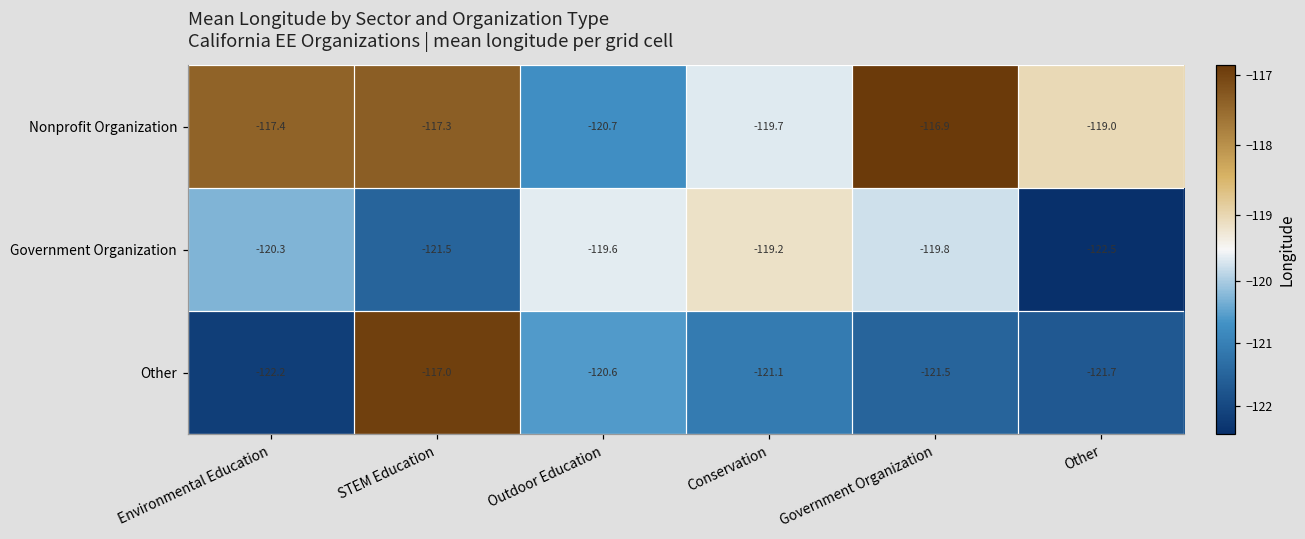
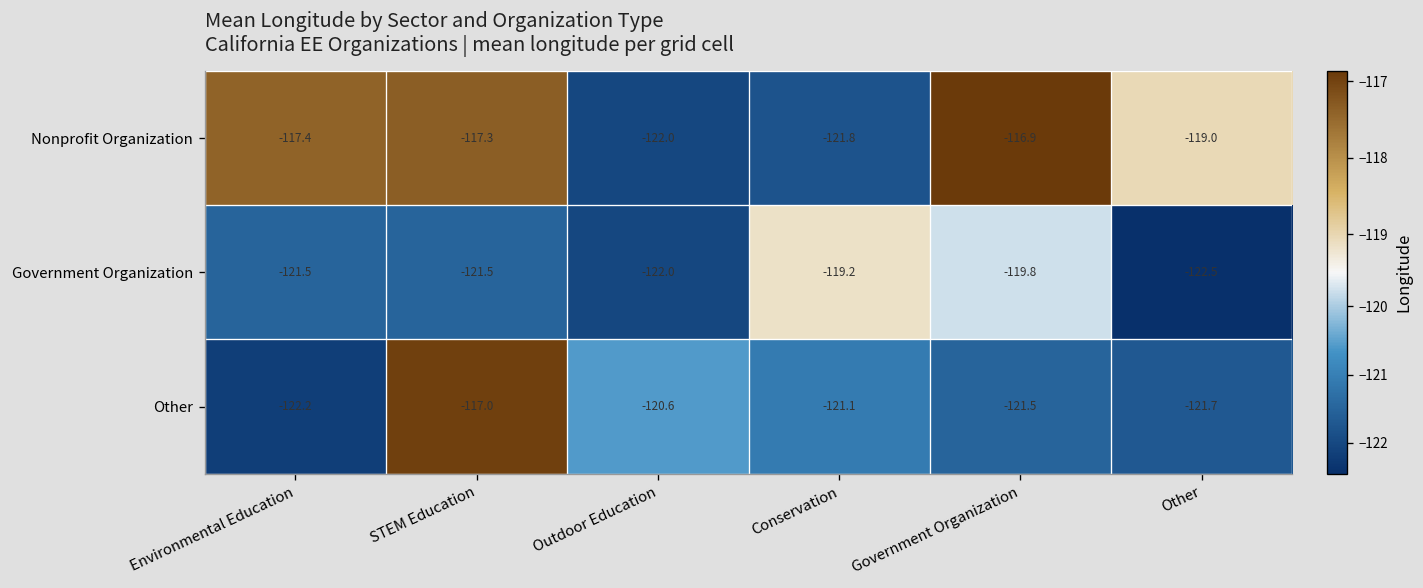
Nonprofit Organization, Outdoor Education: -120.7 -> -122.0
Nonprofit Organization, Conservation: -119.7 -> -121.8
Government Organization, Environmental Education: -120.3 -> -121.5
Government Organization, Outdoor Education: -119.6 -> -122.0
